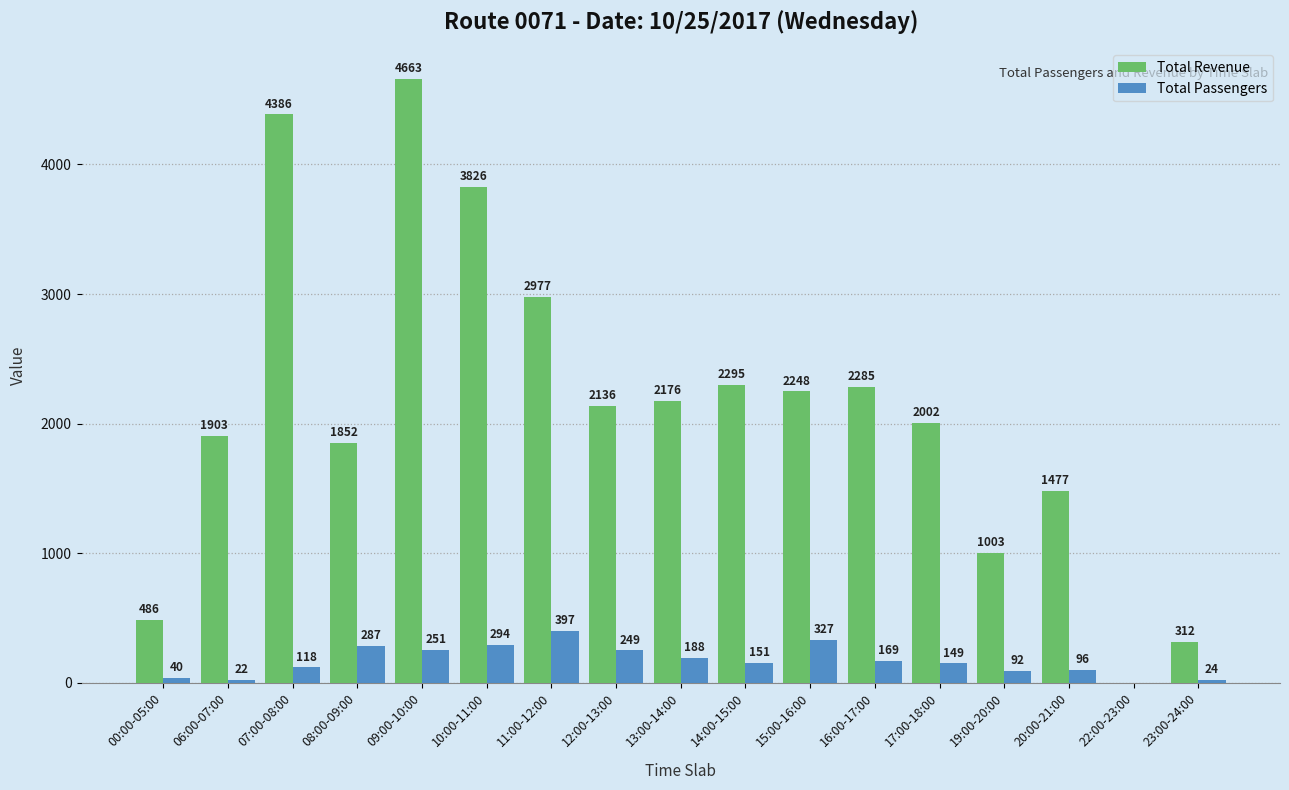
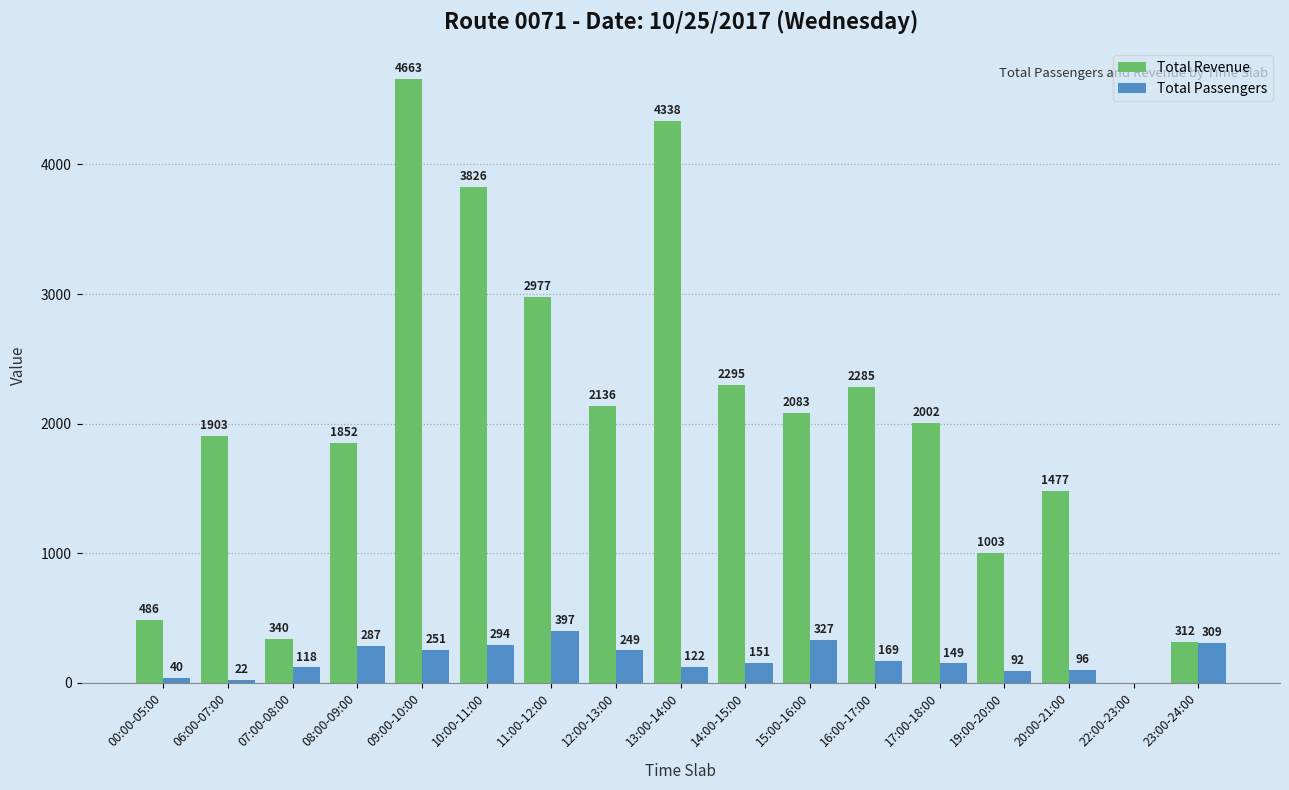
Total Revenue, 07:00-08:00: 4386 -> 340
Total Revenue, 13:00-14:00: 2176 -> 4338
Total Passengers, 13:00-14:00: 188 -> 122
Total Revenue, 15:00-16:00: 2248 -> 2083
Total Passengers, 23:00-24:00: 24 -> 309
